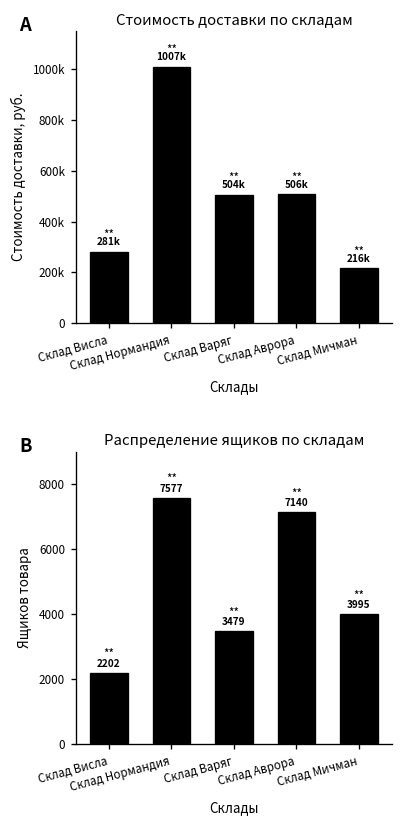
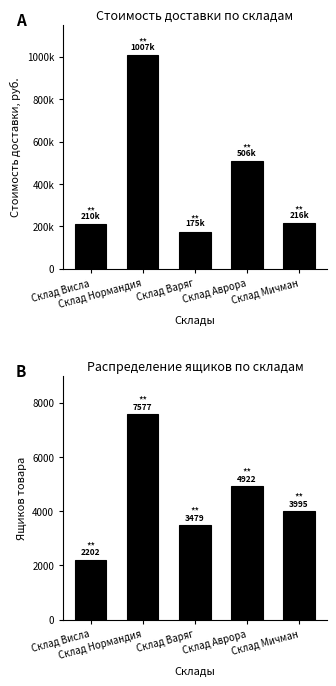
Стоимость доставки по складам, Склад Висла: 281k -> 210k
Стоимость доставки по складам, Склад Варяг: 504k -> 175k
Распределение ящиков по складам, Склад Аврора: 7140 -> 4922
